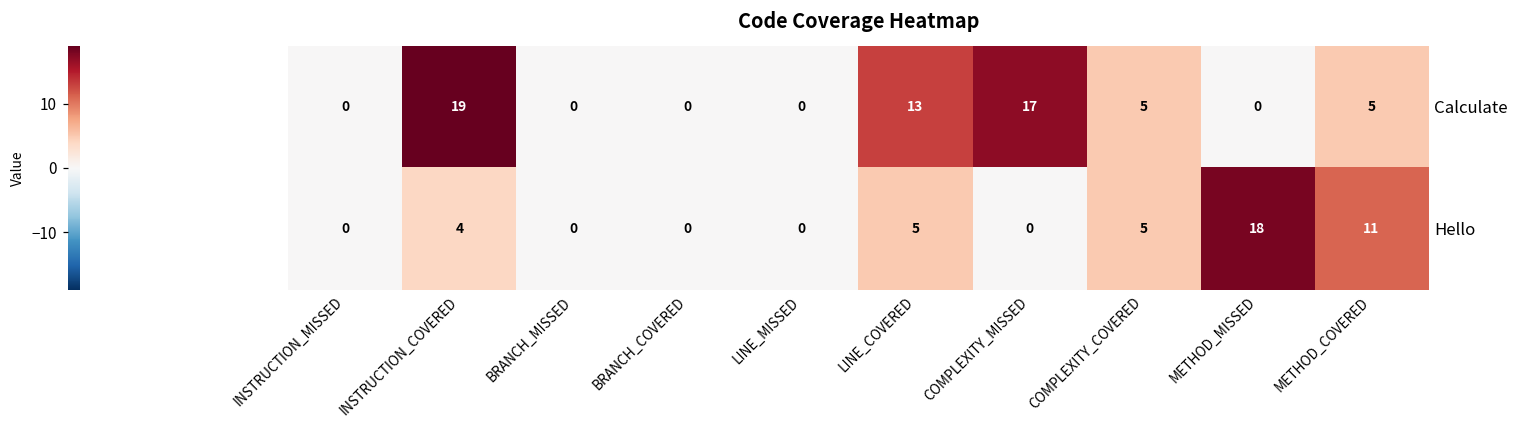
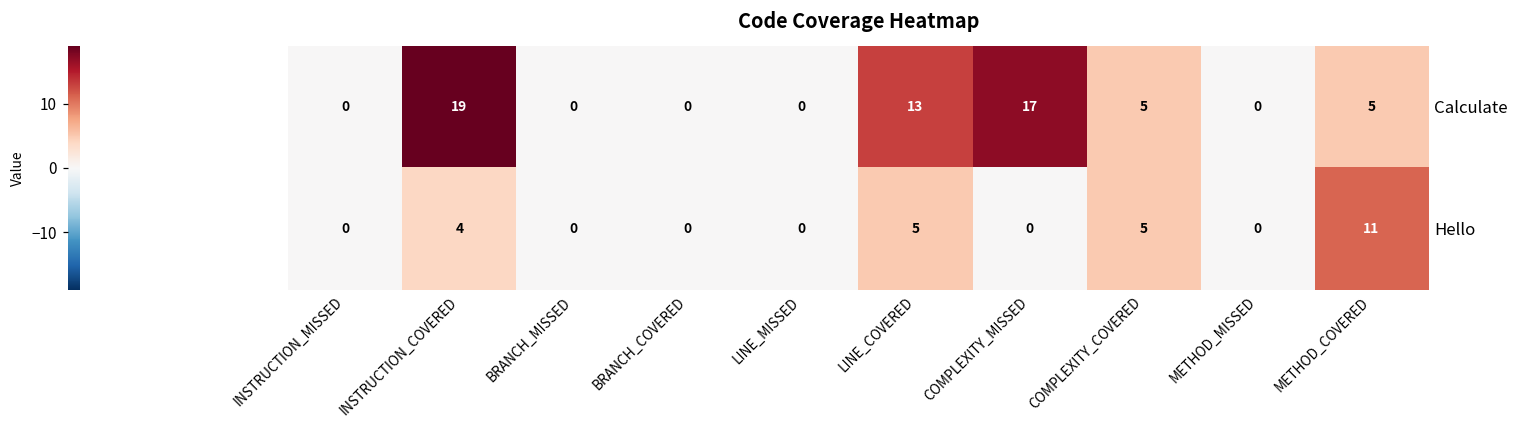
Hello, METHOD_MISSED: 18 -> 0
